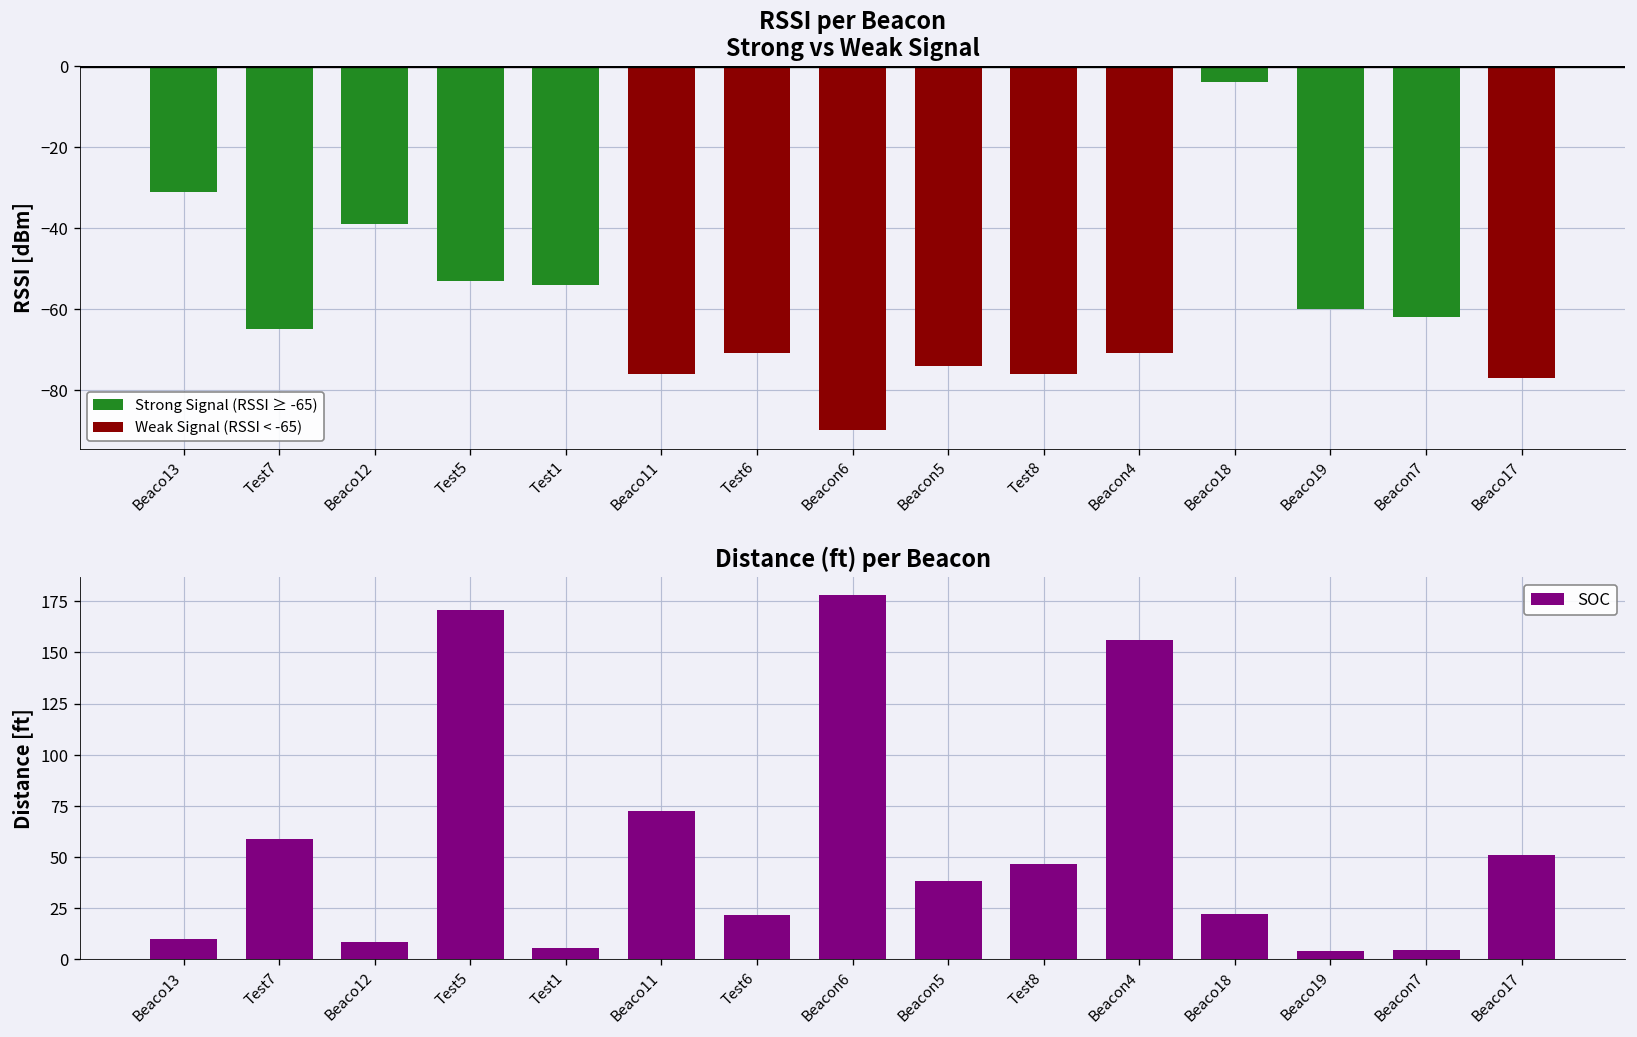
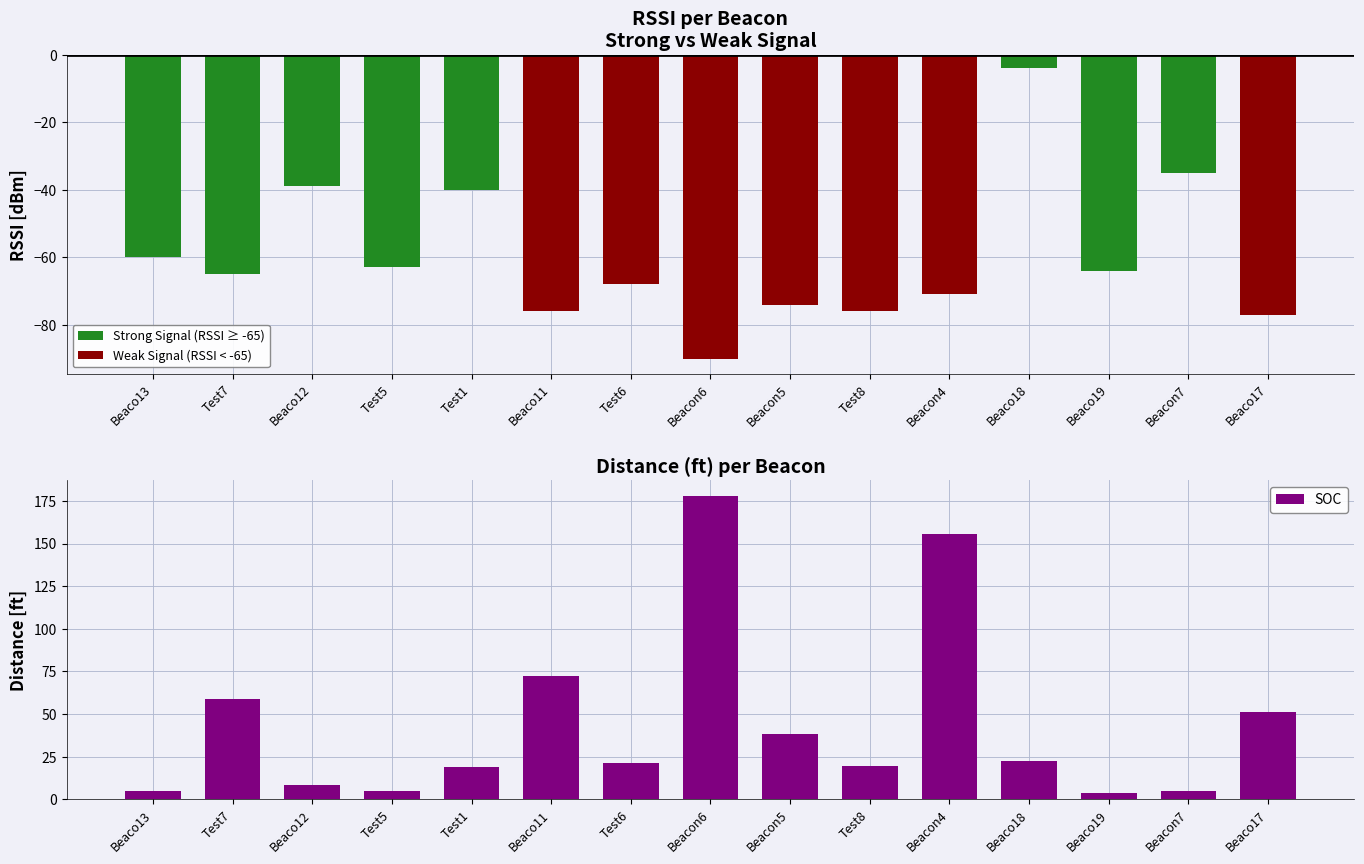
RSSI per Beacon Strong vs Weak Signal, Strong Signal (RSSI ≥ -65), Beaco13: -31 -> -60
RSSI per Beacon Strong vs Weak Signal, Strong Signal (RSSI ≥ -65), Test5: -53 -> -63
RSSI per Beacon Strong vs Weak Signal, Strong Signal (RSSI ≥ -65), Test1: -54 -> -40
RSSI per Beacon Strong vs Weak Signal, Weak Signal (RSSI < -65), Test6: -71 -> -68
RSSI per Beacon Strong vs Weak Signal, Strong Signal (RSSI ≥ -65), Beaco19: -60 -> -64
RSSI per Beacon Strong vs Weak Signal, Strong Signal (RSSI ≥ -65), Beacon7: -62 -> -35
Distance (ft) per Beacon, Beaco13: 10 -> 5
Distance (ft) per Beacon, Test5: 171 -> 5
Distance (ft) per Beacon, Test1: 6 -> 19
Distance (ft) per Beacon, Test8: 46 -> 19
